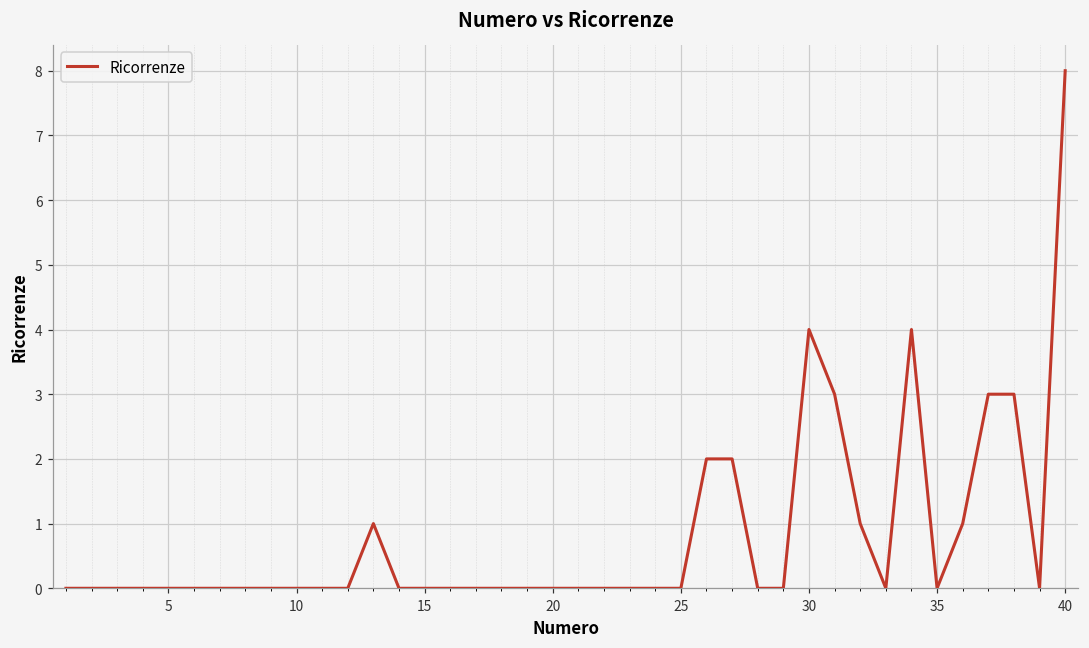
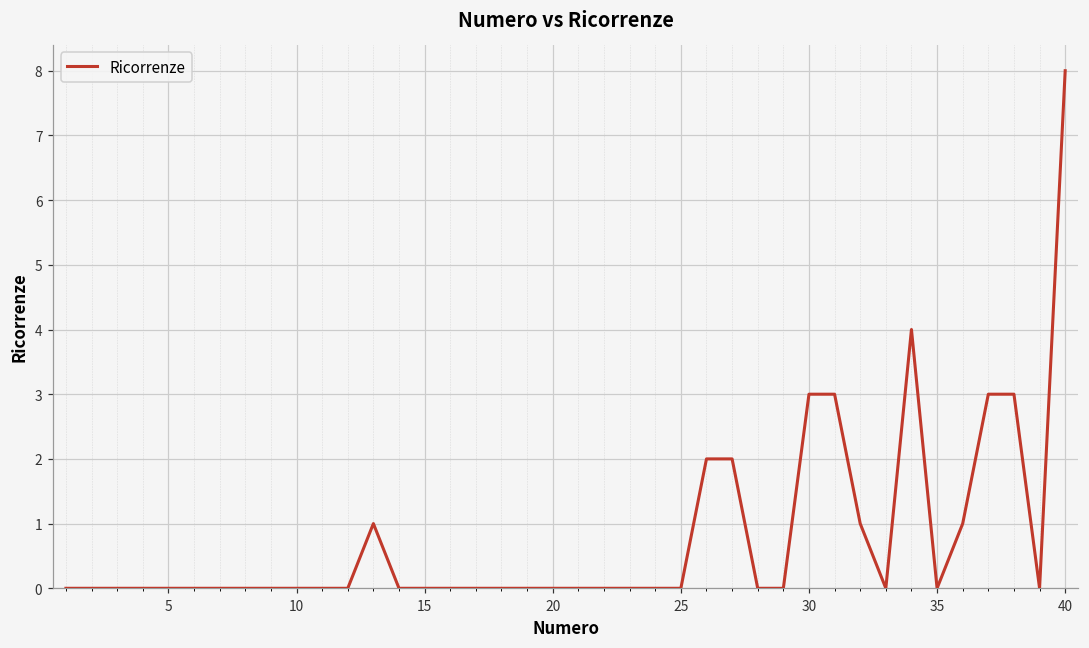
30: 4 -> 3
